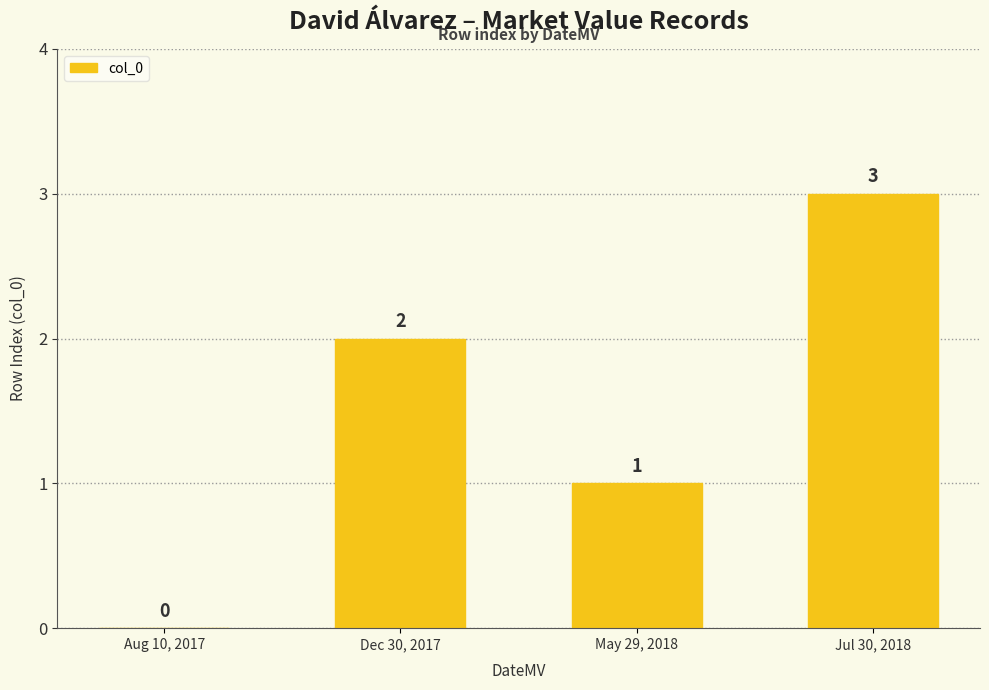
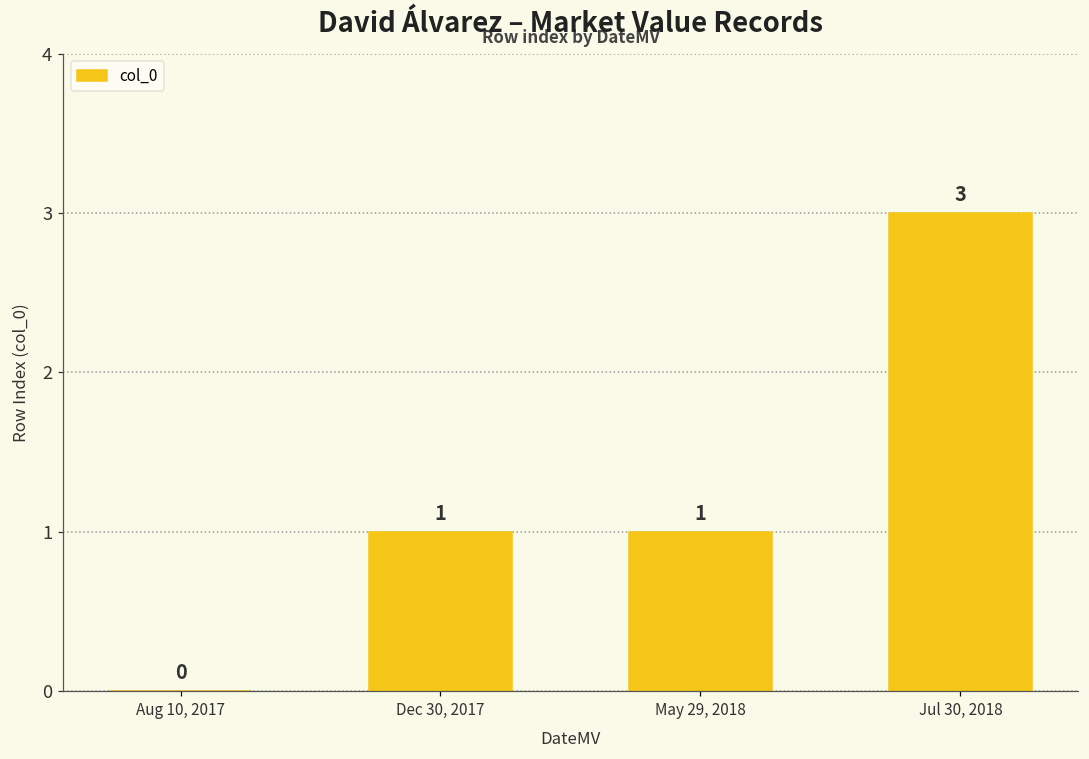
Dec 30, 2017: 2 -> 1
